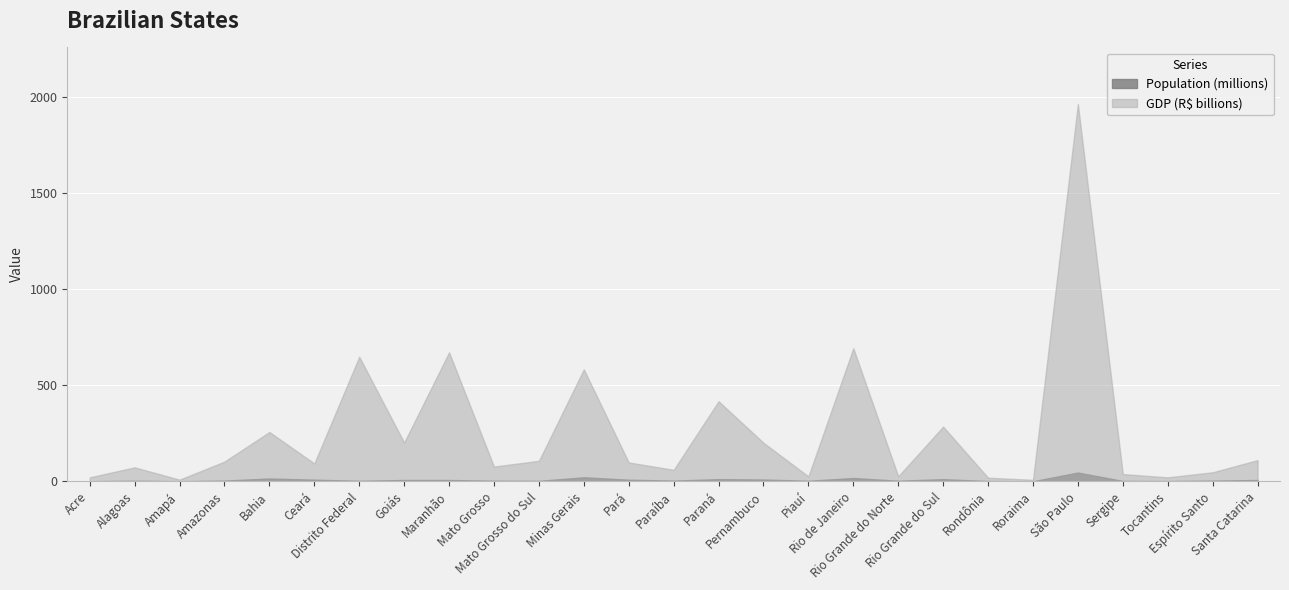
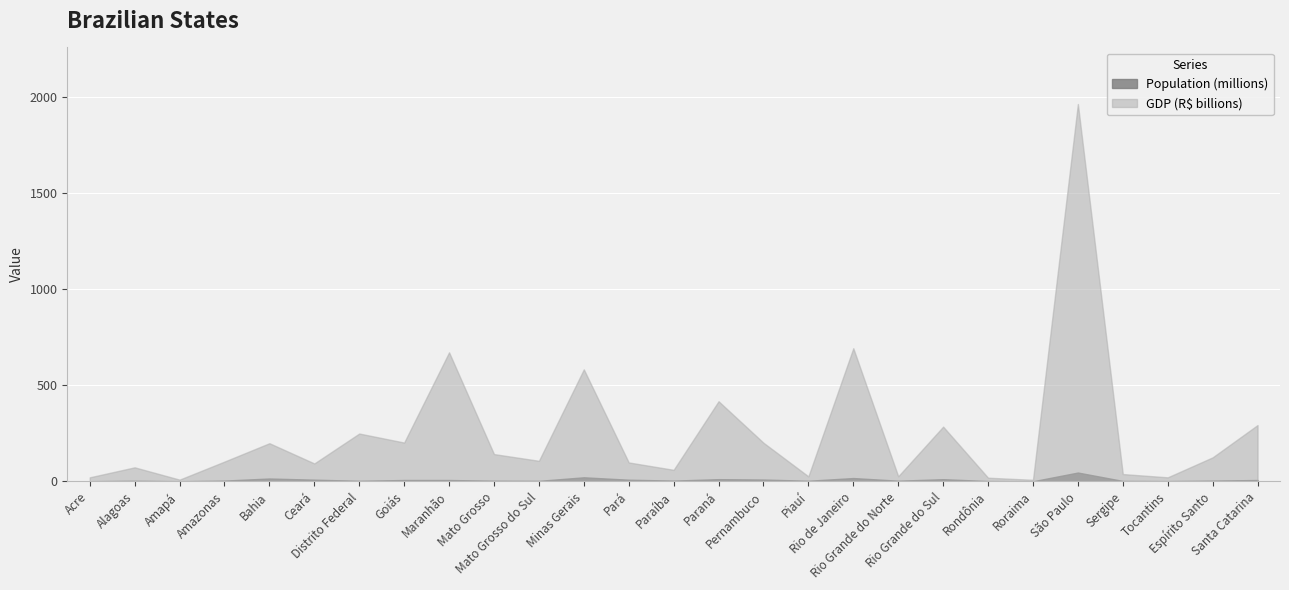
GDP (R$ billions), Bahia: 260 -> 200
GDP (R$ billions), Distrito Federal: 650 -> 250
GDP (R$ billions), Mato Grosso: 80 -> 140
GDP (R$ billions), Espírito Santo: 50 -> 130
GDP (R$ billions), Santa Catarina: 110 -> 290
